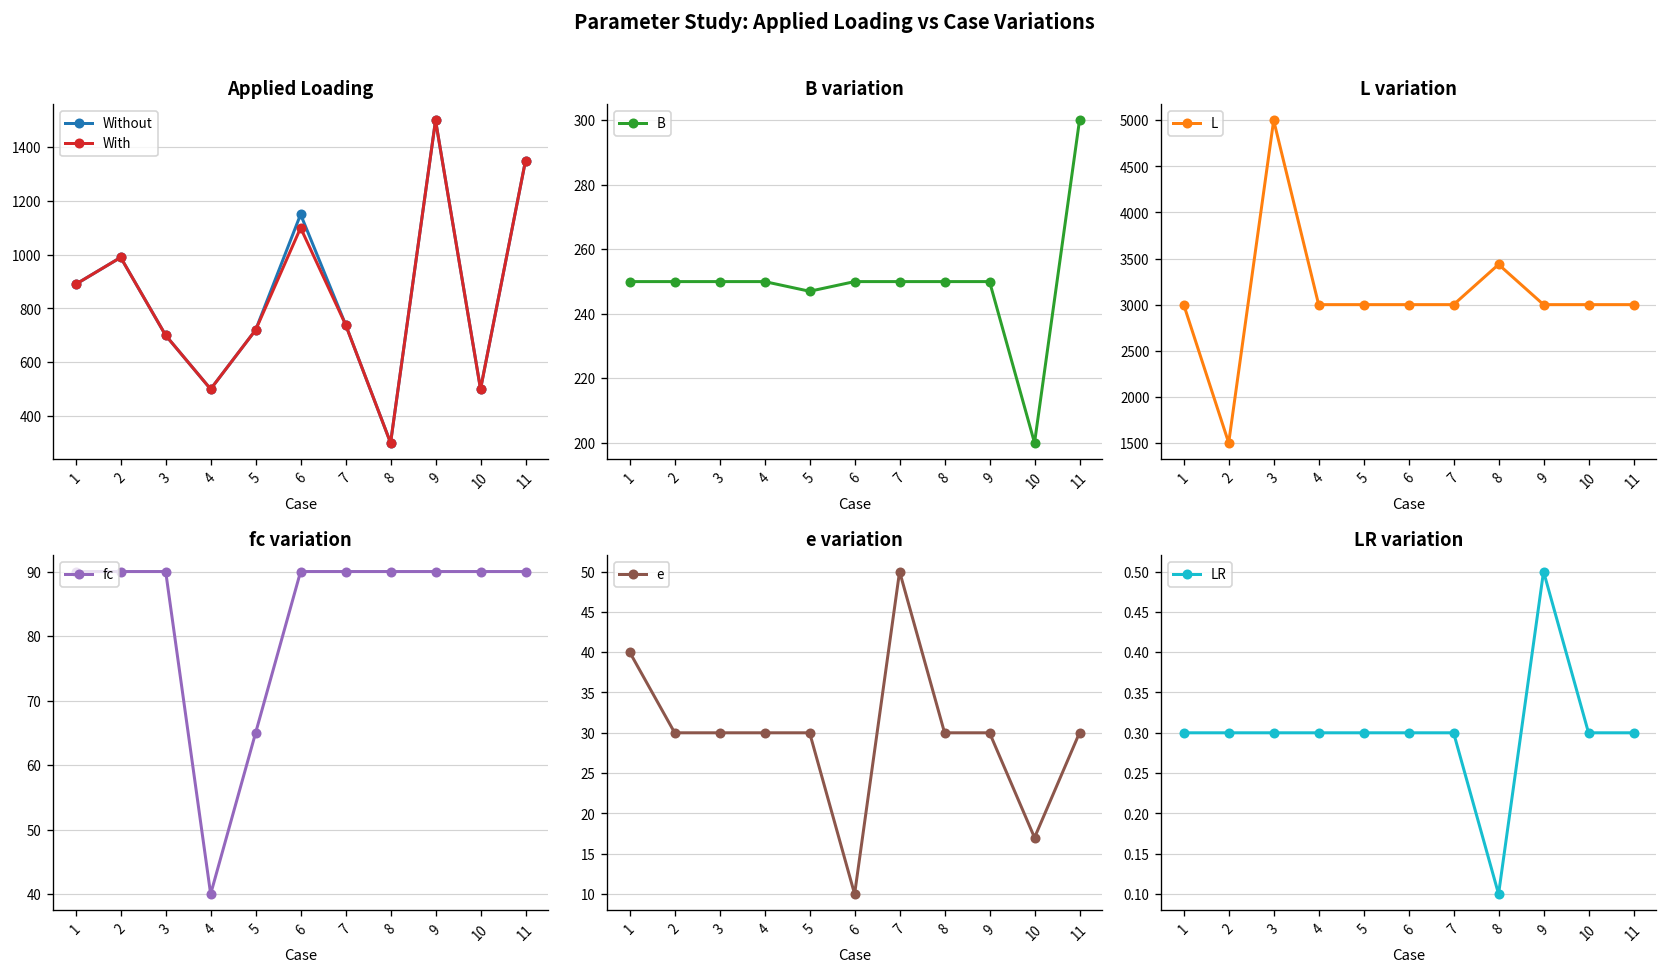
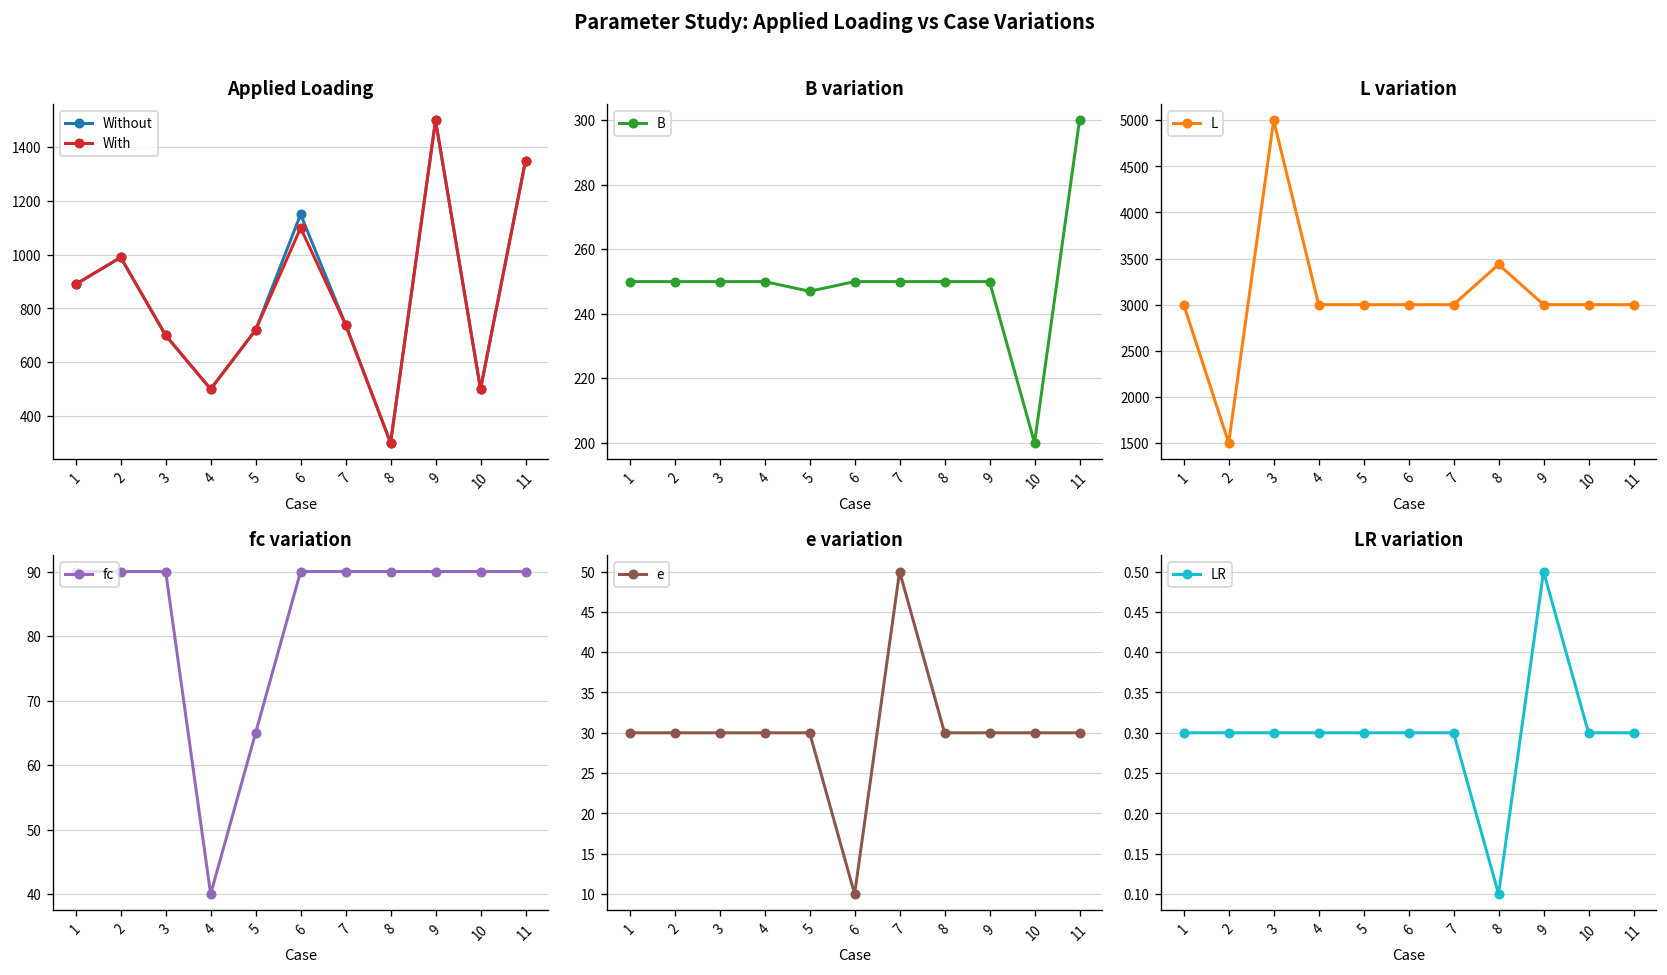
e variation, 1: 40 -> 30
e variation, 10: 17 -> 30
